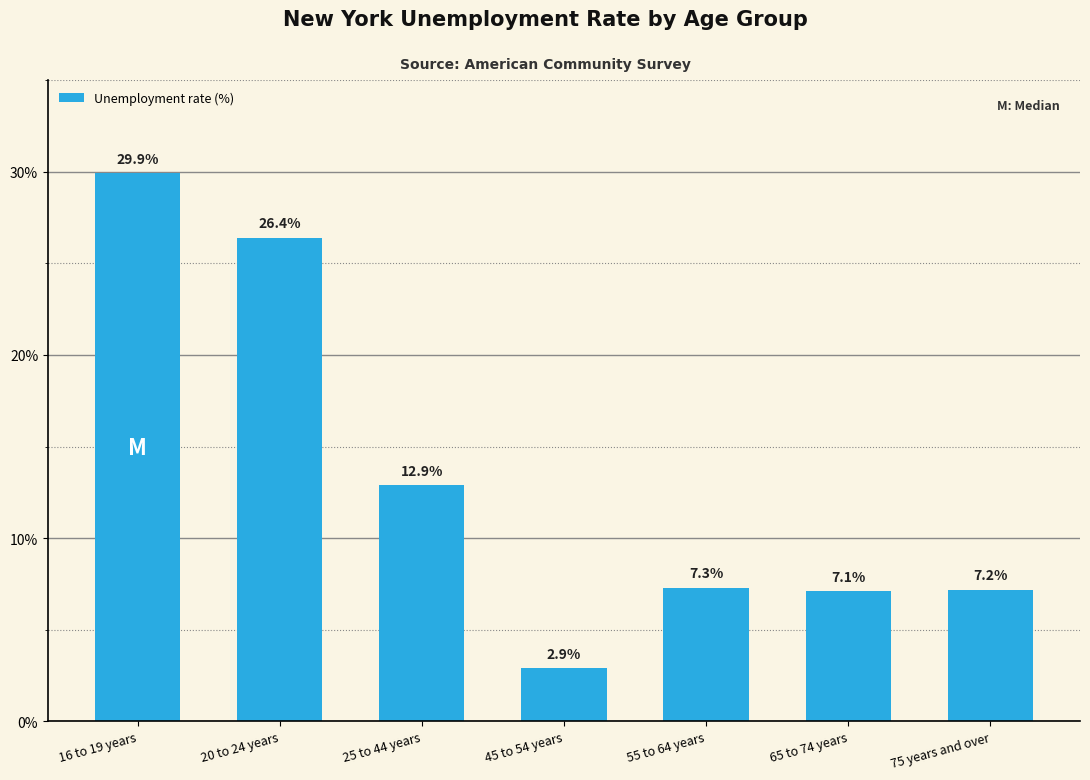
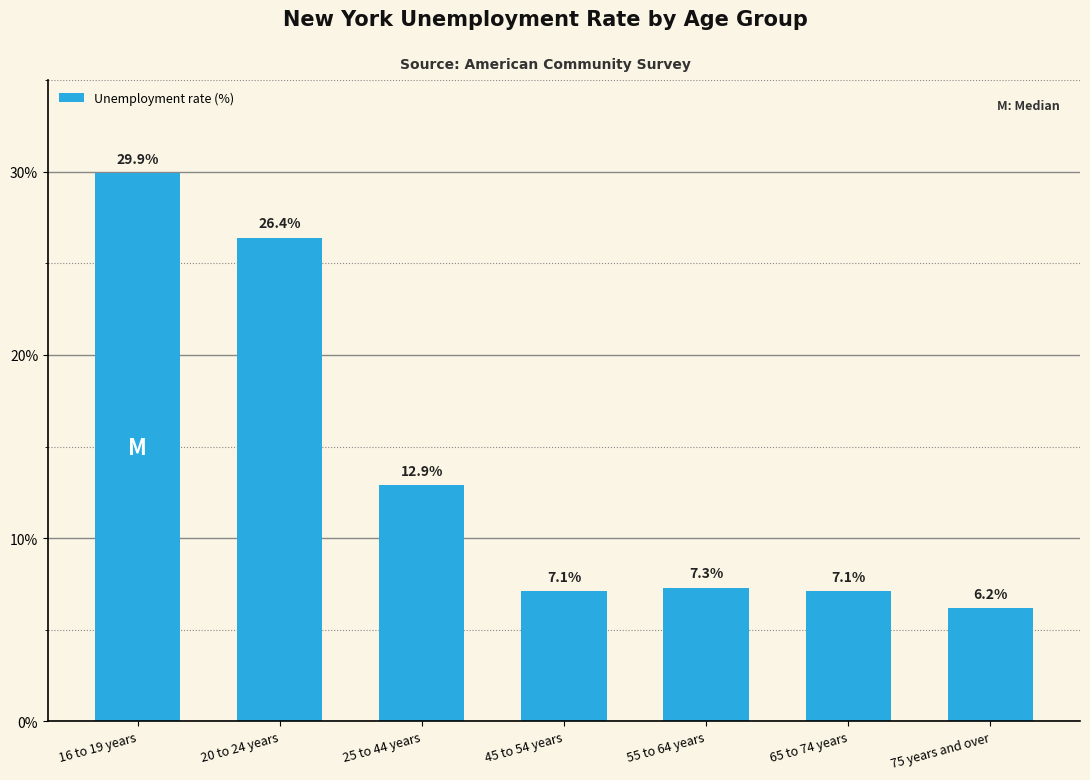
45 to 54 years: 2.9% -> 7.1%
75 years and over: 7.2% -> 6.2%
